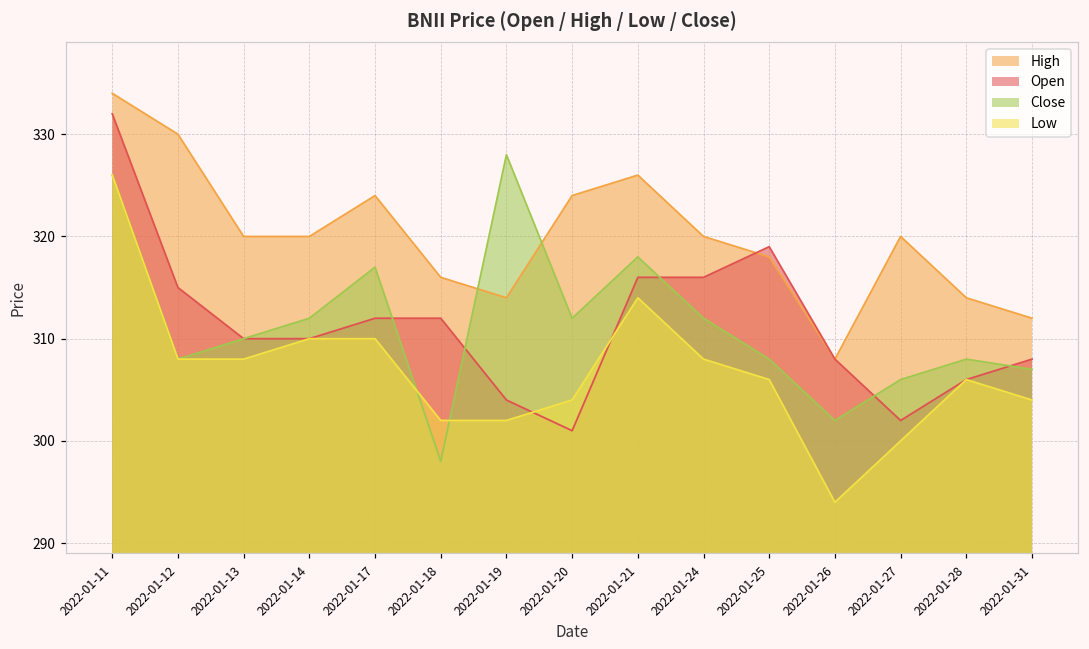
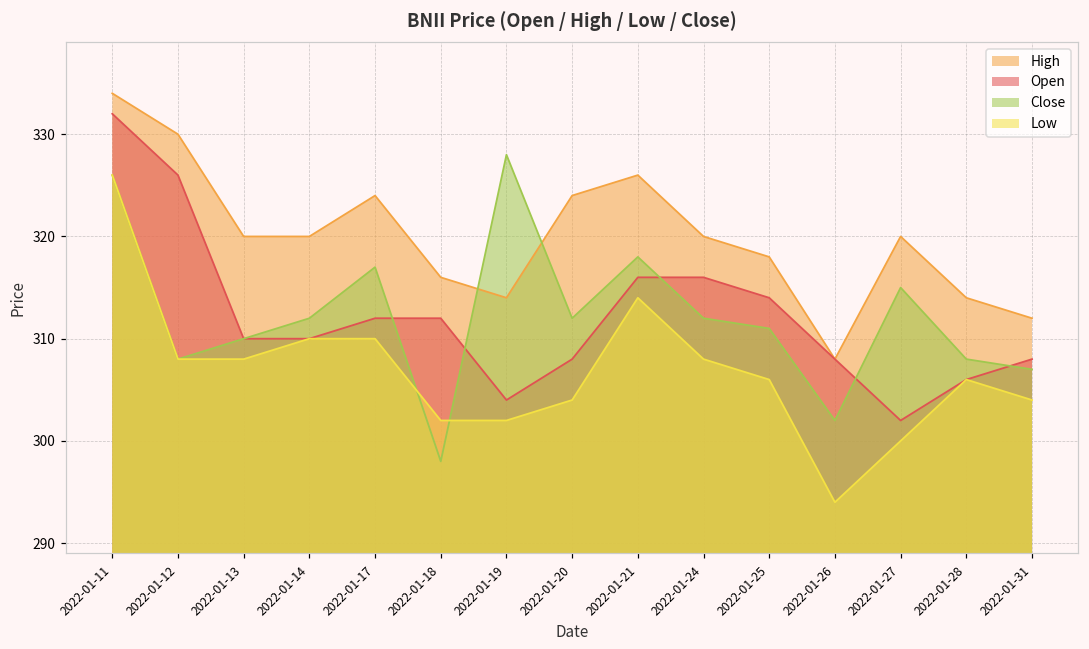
Open, 2022-01-12: 315 -> 326
Open, 2022-01-20: 301 -> 308
Open, 2022-01-25: 319 -> 314
Close, 2022-01-25: 308 -> 311
Close, 2022-01-27: 306 -> 315
